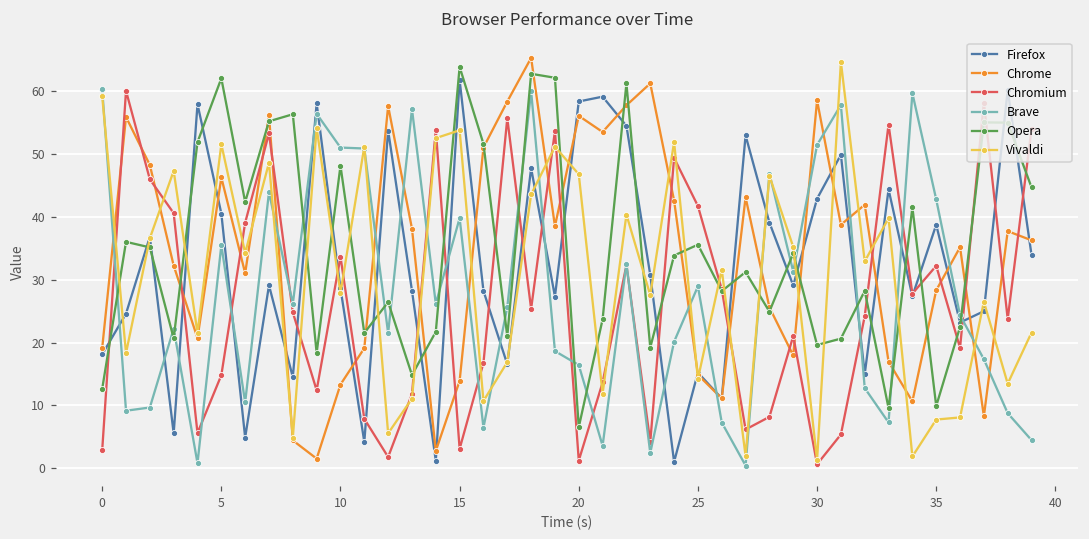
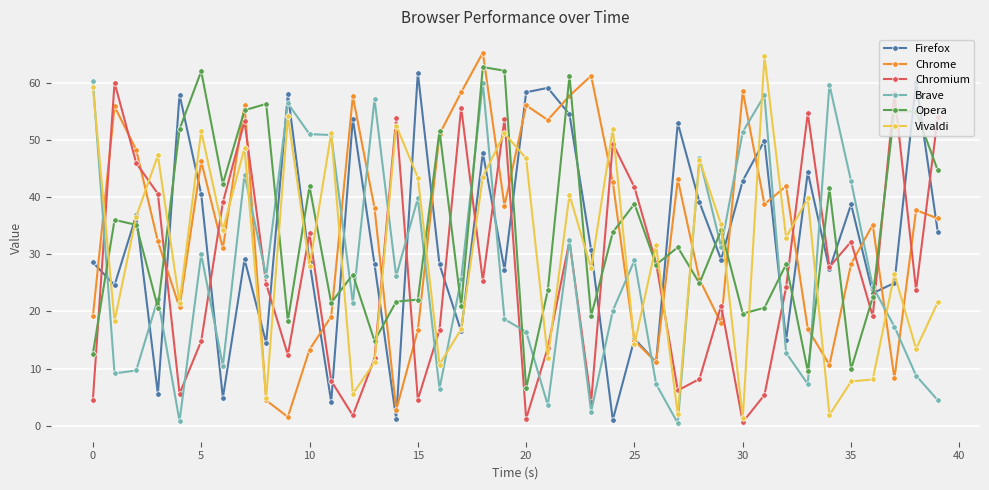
Firefox, 0: 18 -> 29
Chromium, 0: 3 -> 5
Brave, 5: 36 -> 30
Opera, 10: 48 -> 42
Chrome, 15: 14 -> 17
Chromium, 15: 3 -> 5
Opera, 15: 64 -> 22
Vivaldi, 15: 54 -> 43
Opera, 25: 36 -> 39
